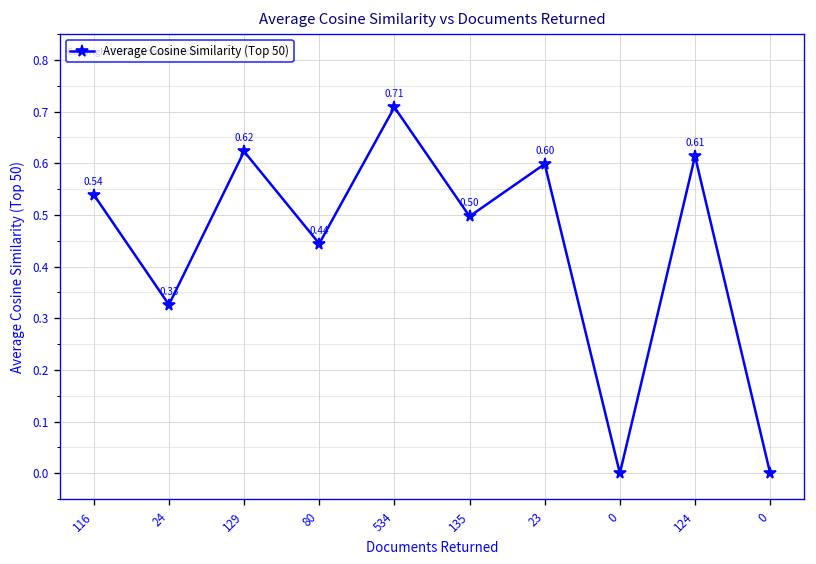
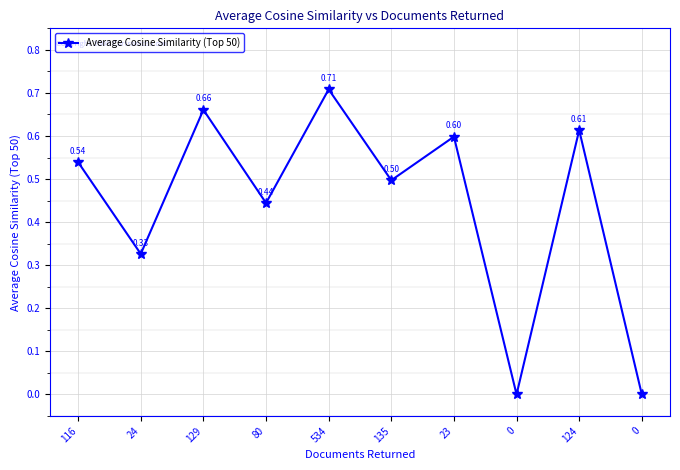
129: 0.62 -> 0.66
